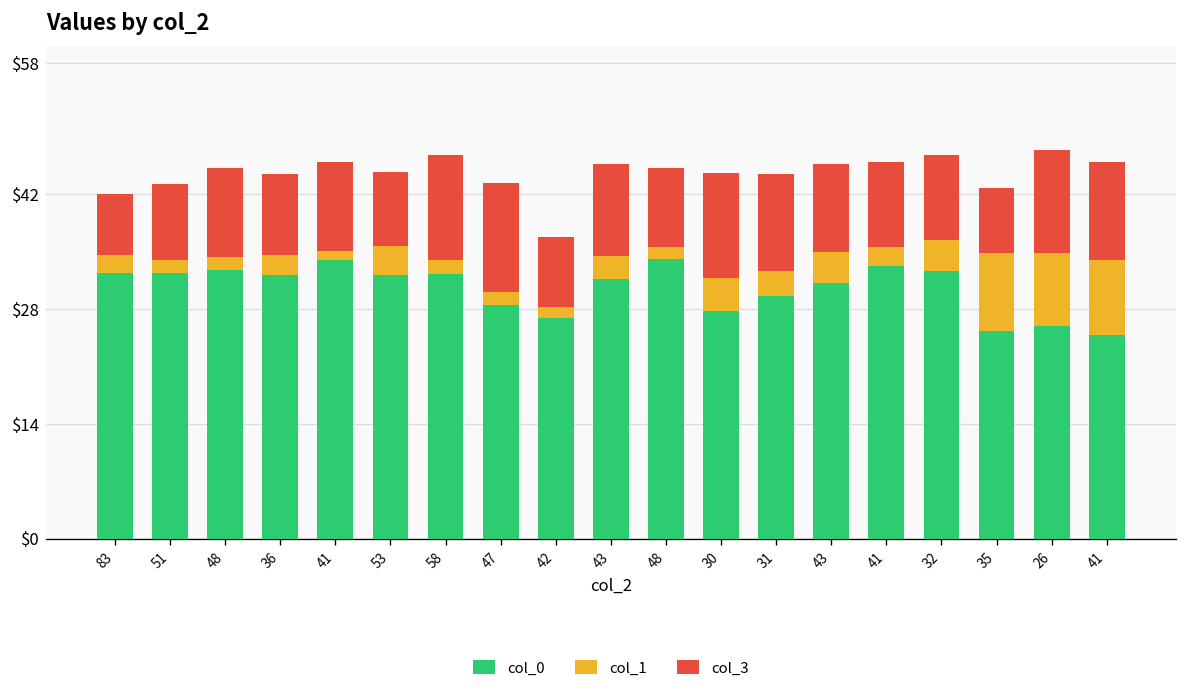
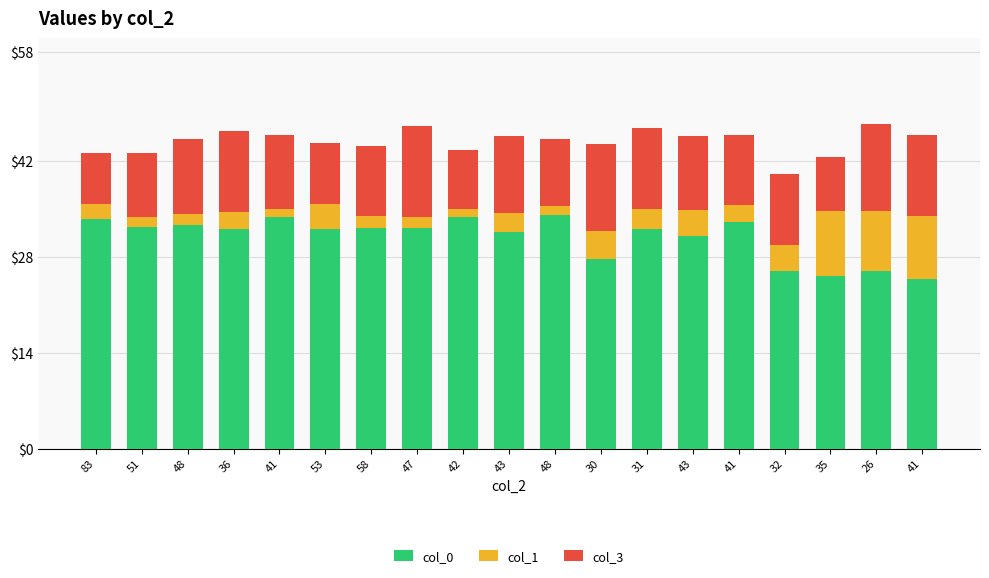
col_0, 83: $32 -> $34
col_3, 36: $10 -> $12
col_3, 58: $13 -> $10
col_0, 47: $29 -> $32
col_0, 42: $27 -> $34
col_0, 31: $30 -> $32
col_0, 32: $33 -> $26
